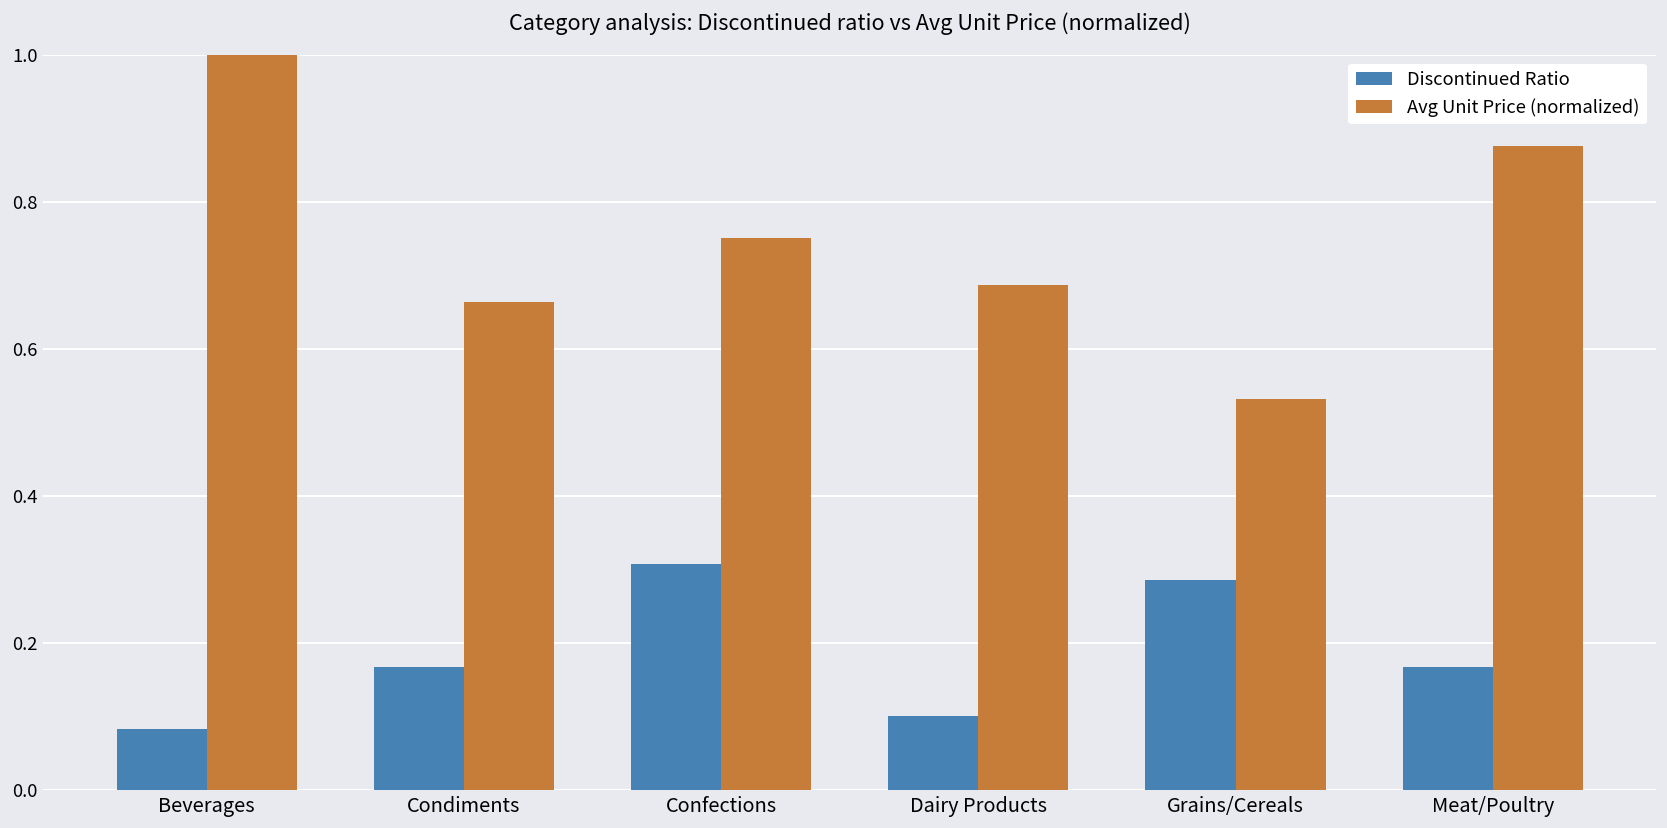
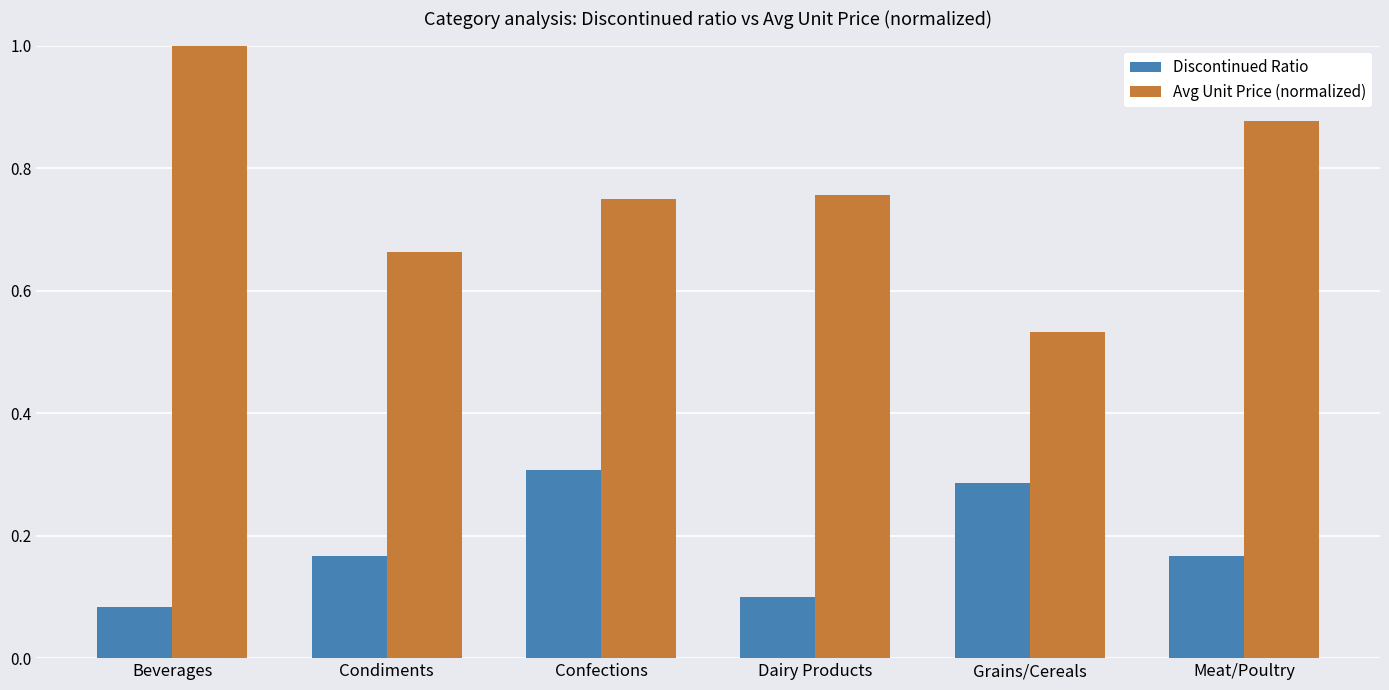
Avg Unit Price (normalized), Dairy Products: 0.69 -> 0.76
